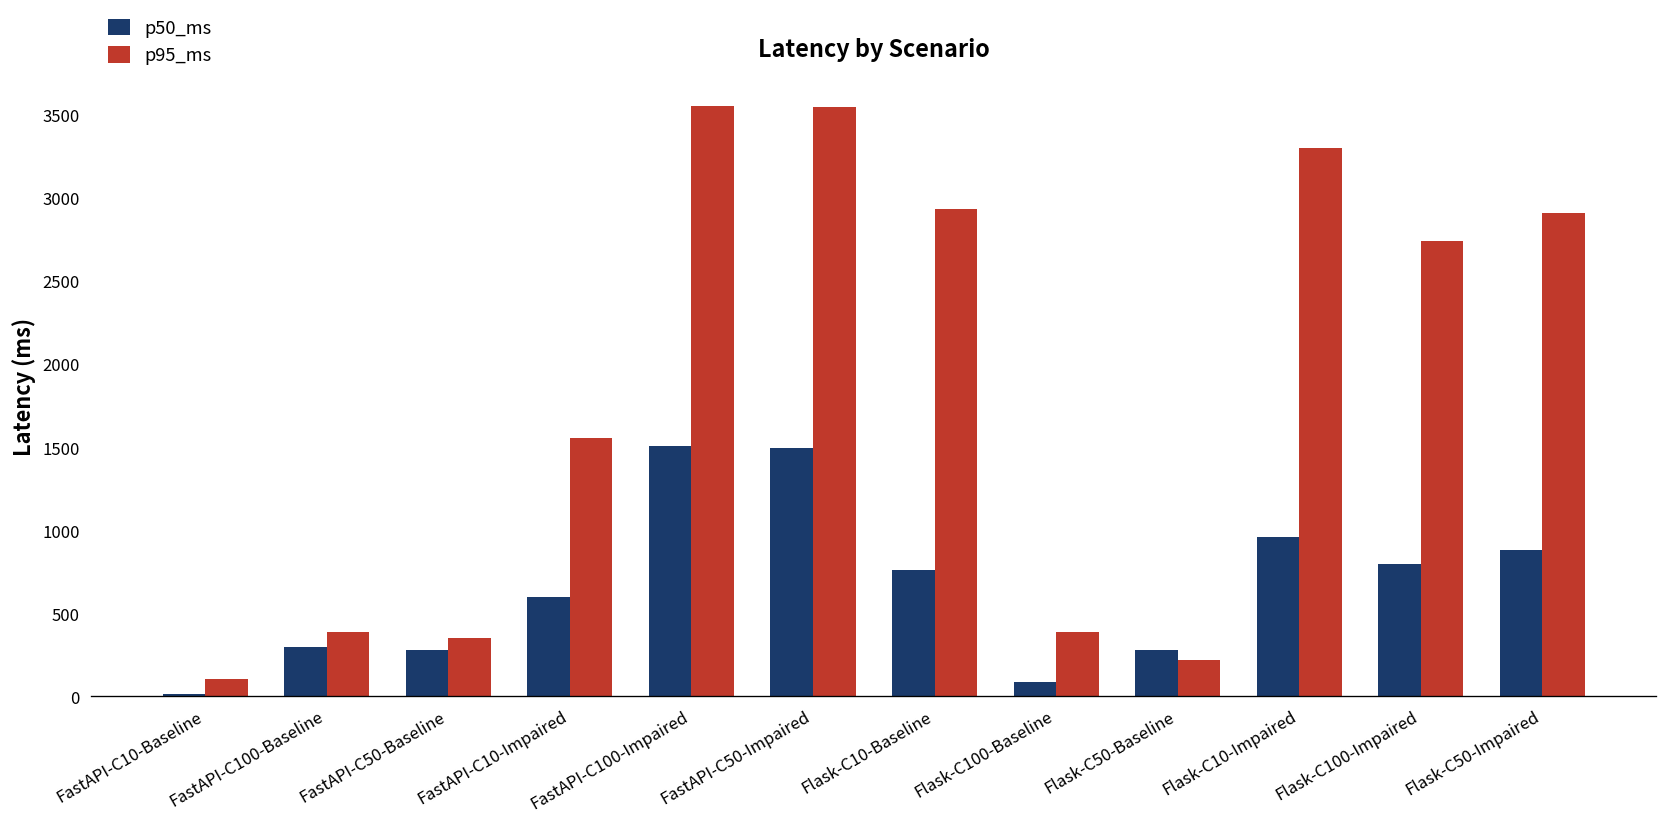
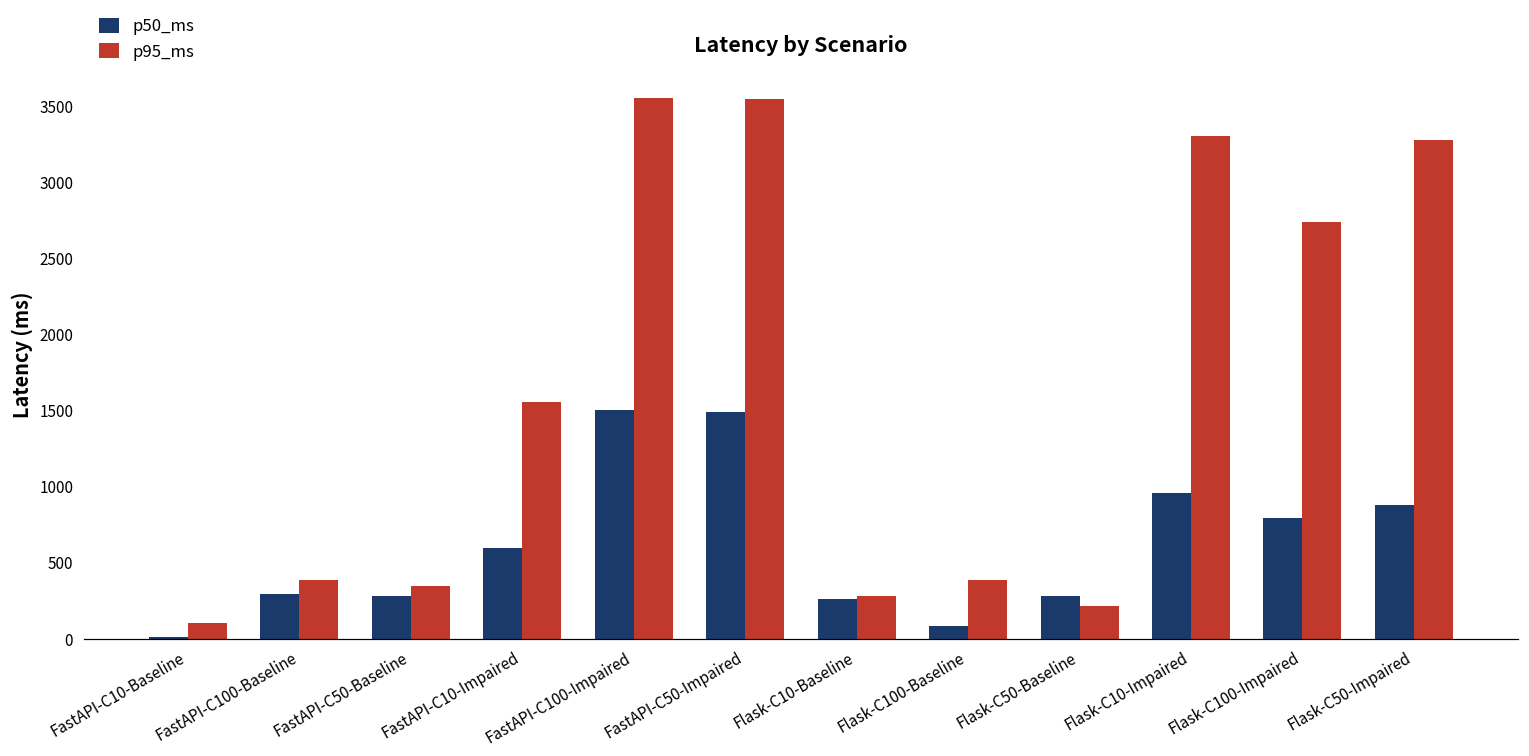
p50_ms, Flask-C10-Baseline: 760 -> 260
p95_ms, Flask-C10-Baseline: 2930 -> 280
p95_ms, Flask-C50-Impaired: 2910 -> 3270
